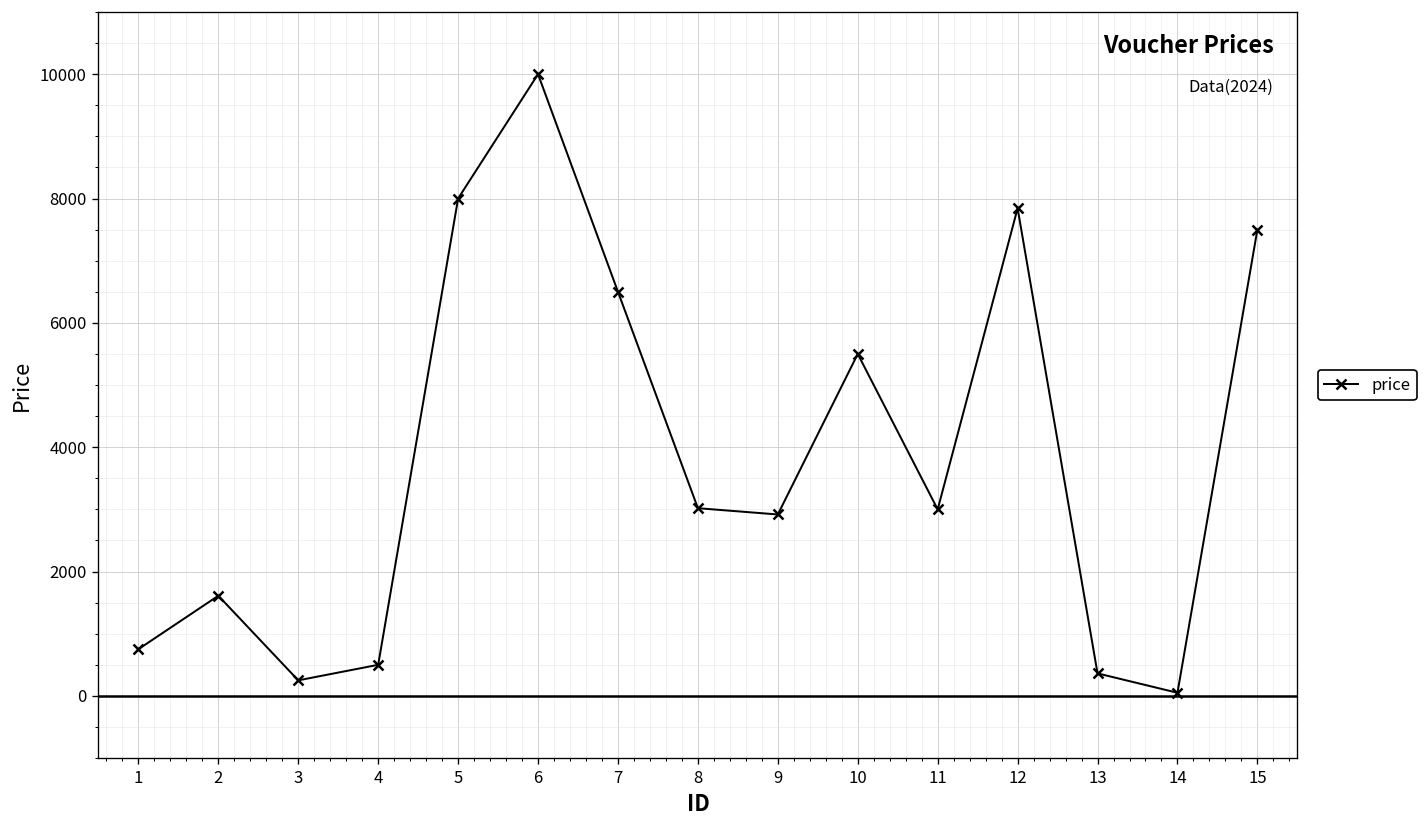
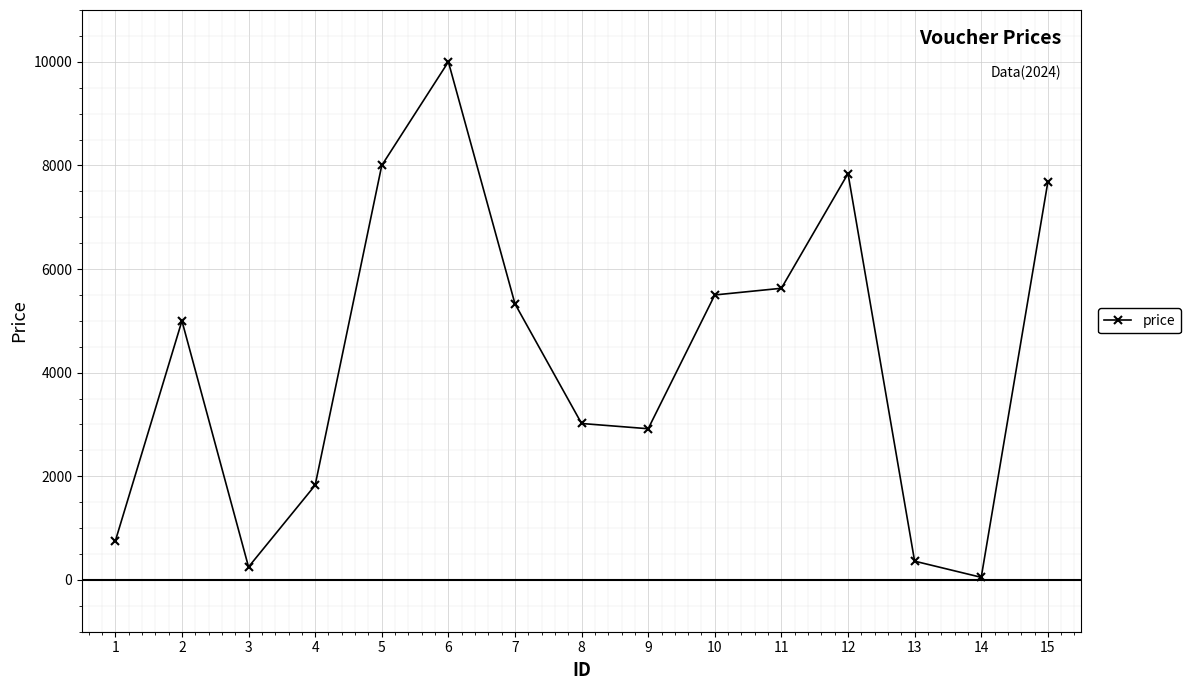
2: 1600 -> 5000
4: 500 -> 1800
7: 6500 -> 5300
11: 3000 -> 5600
15: 7500 -> 7700
